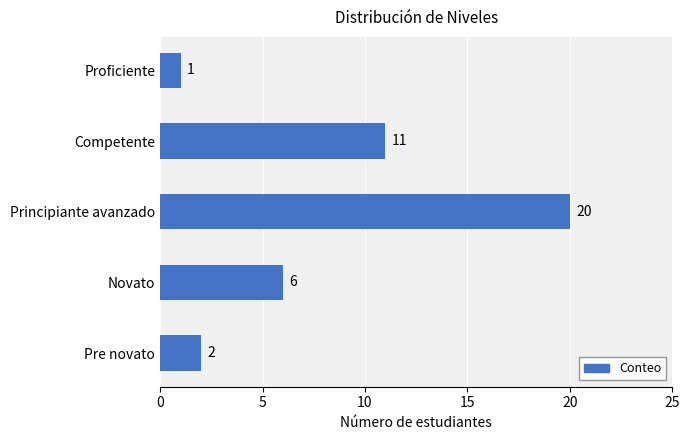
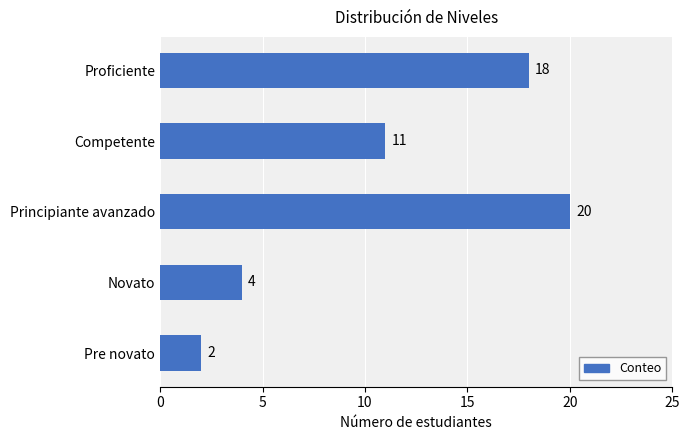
Proficiente: 1 -> 18
Novato: 6 -> 4
